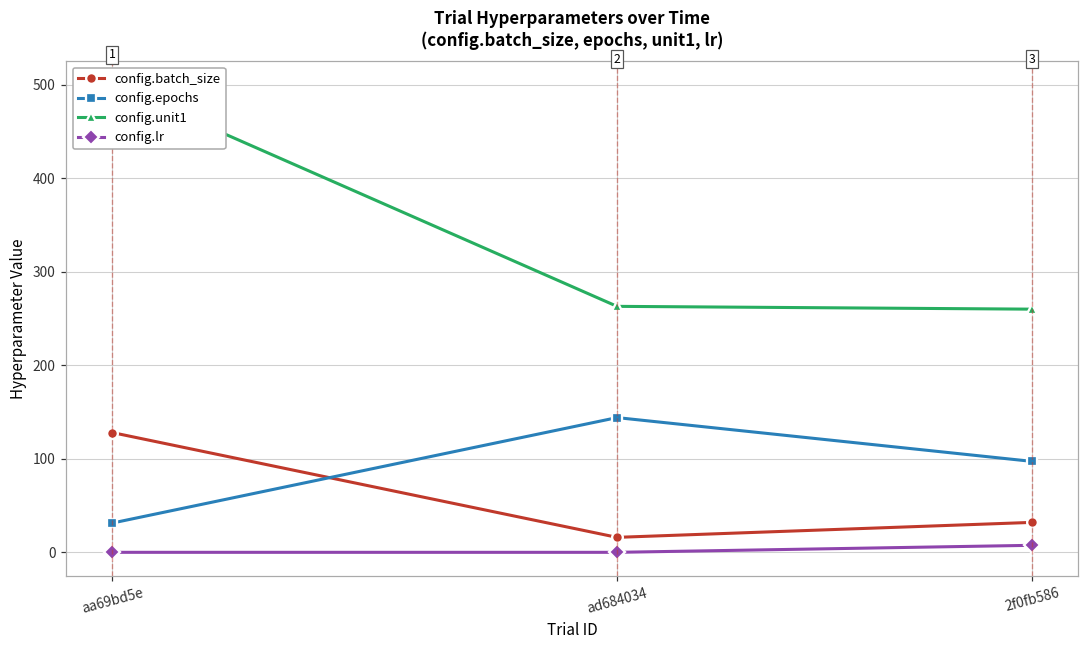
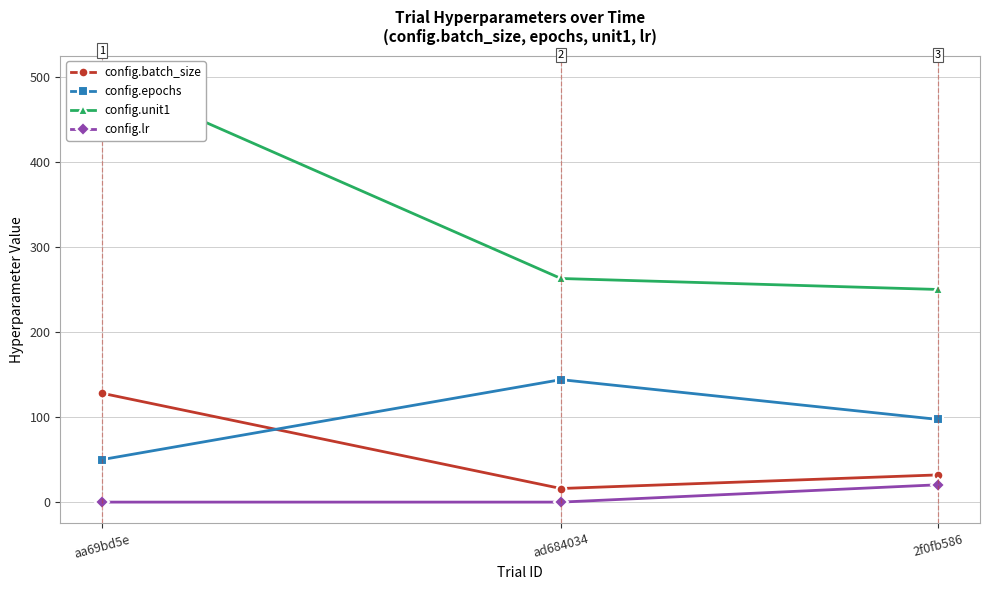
config.epochs, aa69bd5e: 30 -> 50
config.unit1, 2f0fb586: 260 -> 250
config.lr, 2f0fb586: 10 -> 20
